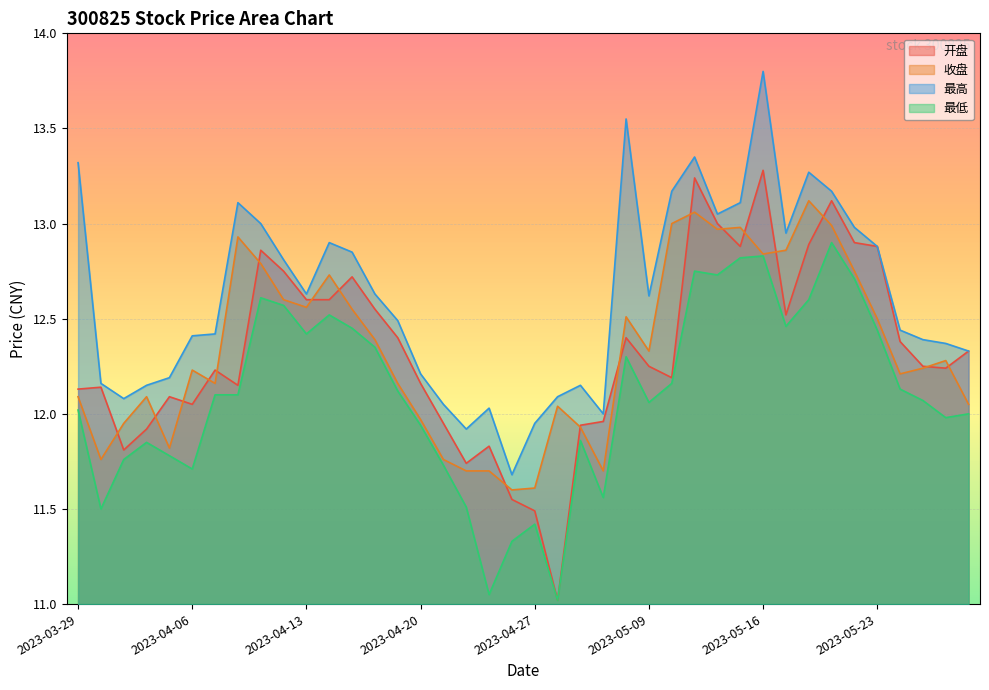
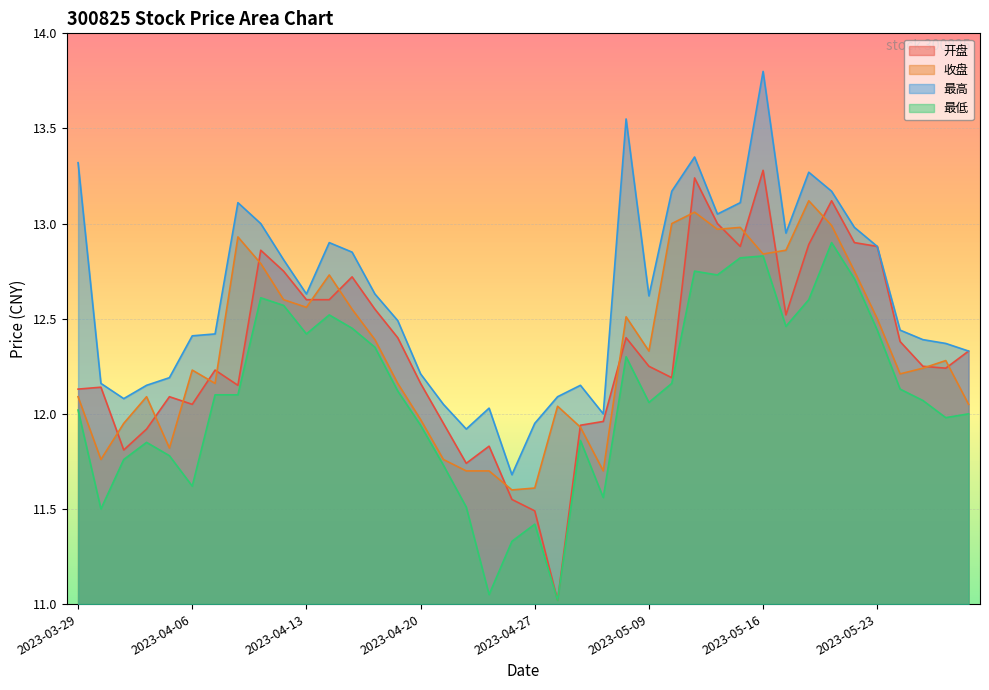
最低, 2023-04-06: 11.71 -> 11.62
